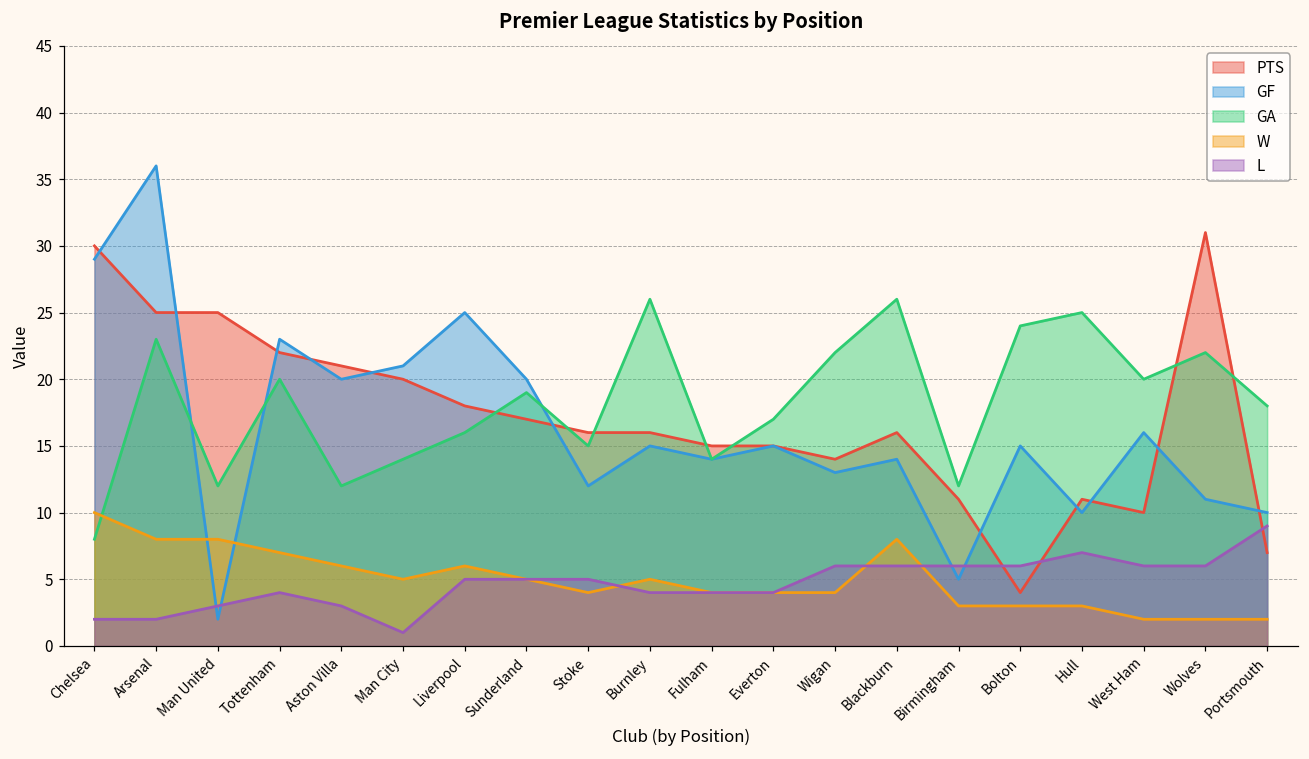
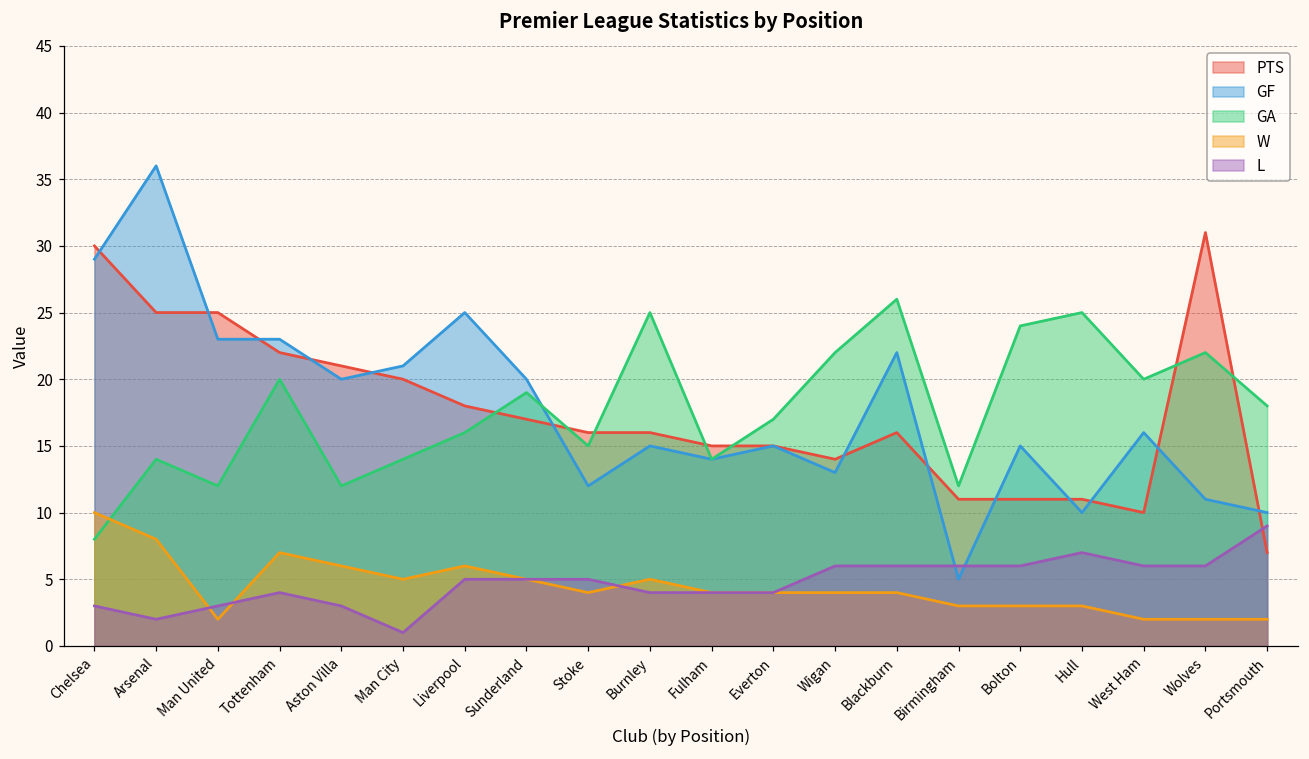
L, Chelsea: 2 -> 3
GA, Arsenal: 23 -> 14
GF, Man United: 2 -> 23
W, Man United: 8 -> 2
GA, Burnley: 26 -> 25
GF, Blackburn: 14 -> 22
W, Blackburn: 8 -> 4
PTS, Bolton: 4 -> 11
